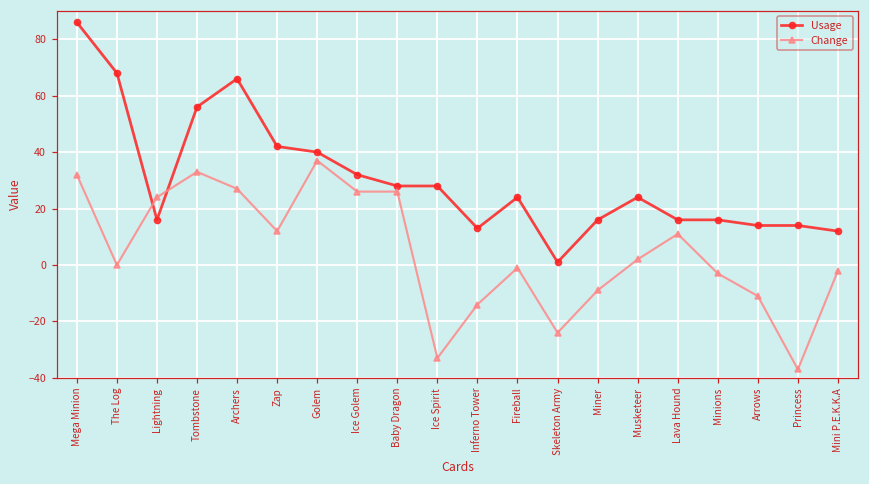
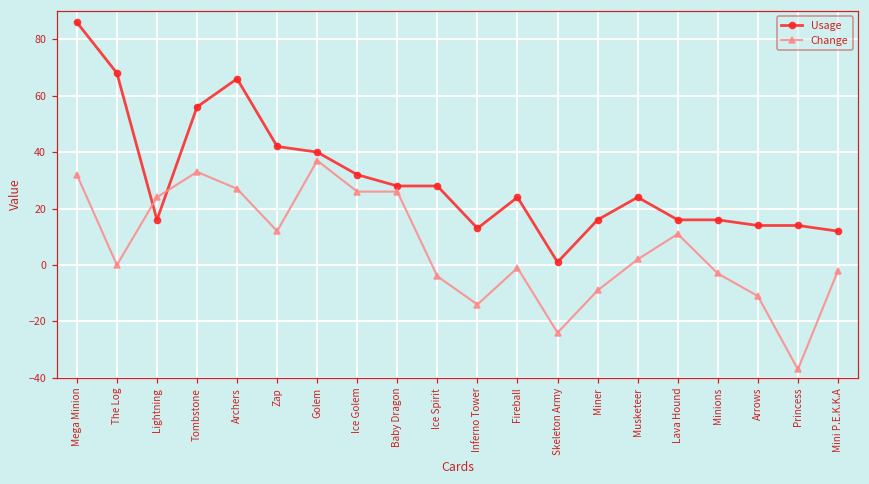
Change, Ice Spirit: -33 -> -4
